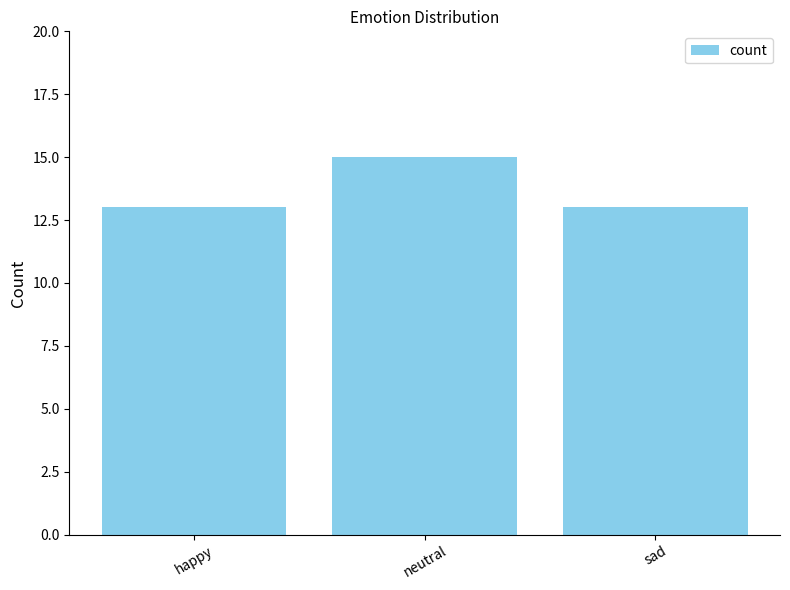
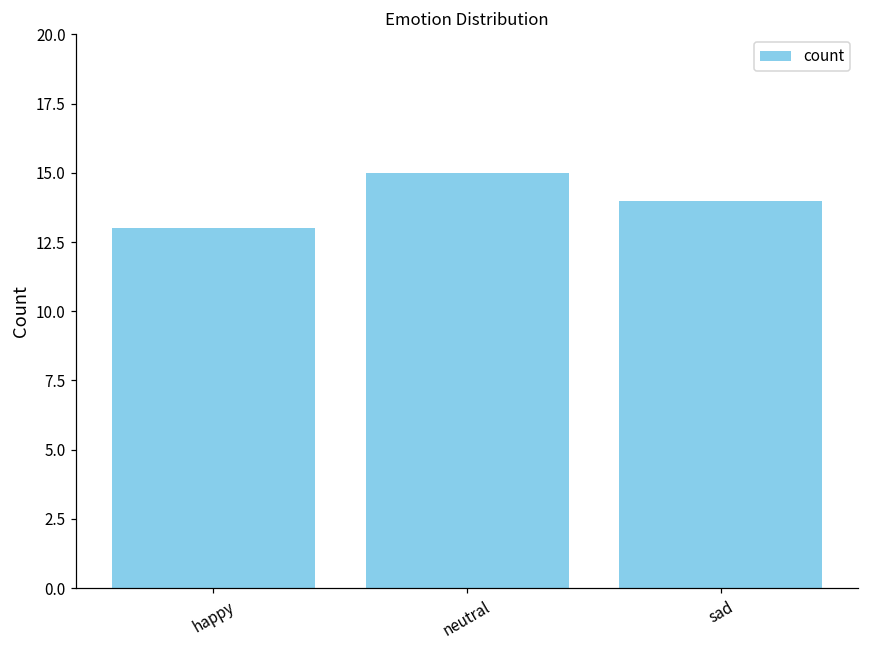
sad: 13 -> 14
